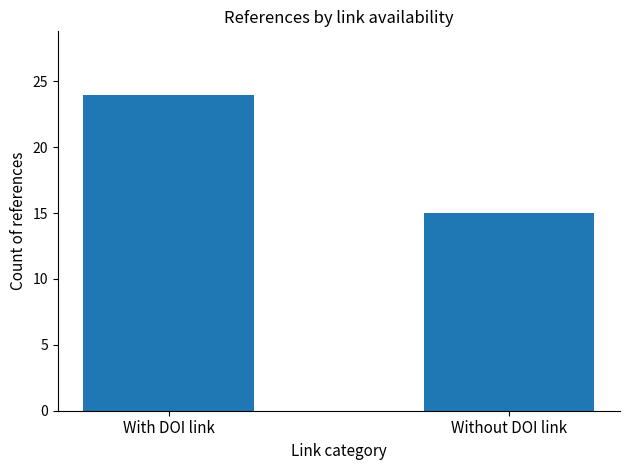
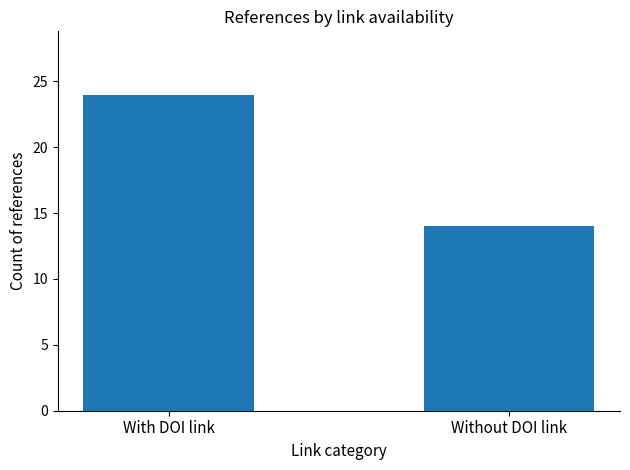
Without DOI link: 15 -> 14
